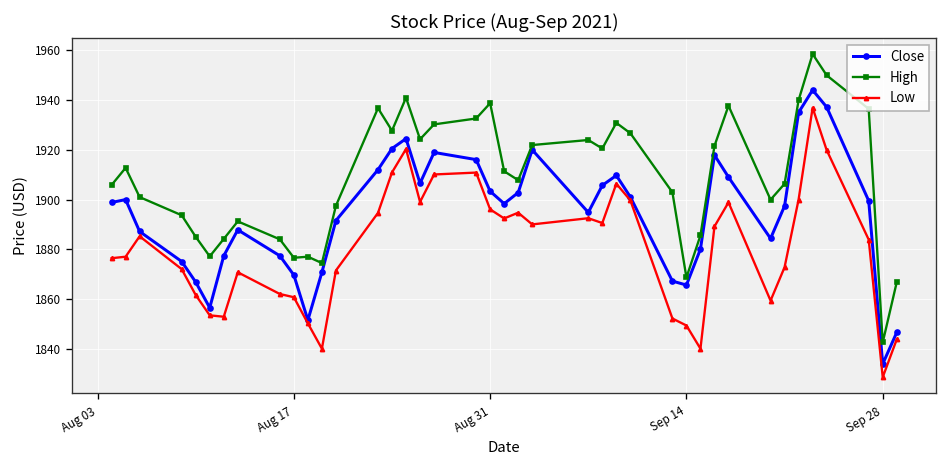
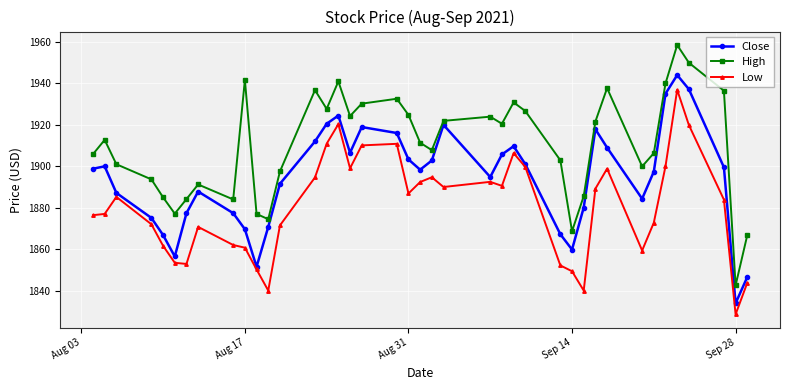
High, Aug 17: 1877 -> 1942
High, Aug 31: 1939 -> 1925
Low, Aug 31: 1896 -> 1887
Close, Sep 14: 1866 -> 1860
